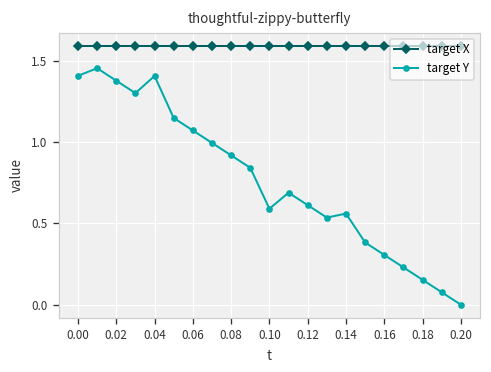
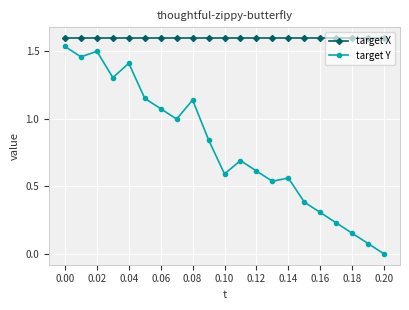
target Y, 0.00: 1.41 -> 1.53
target Y, 0.02: 1.38 -> 1.50
target Y, 0.08: 0.92 -> 1.14
